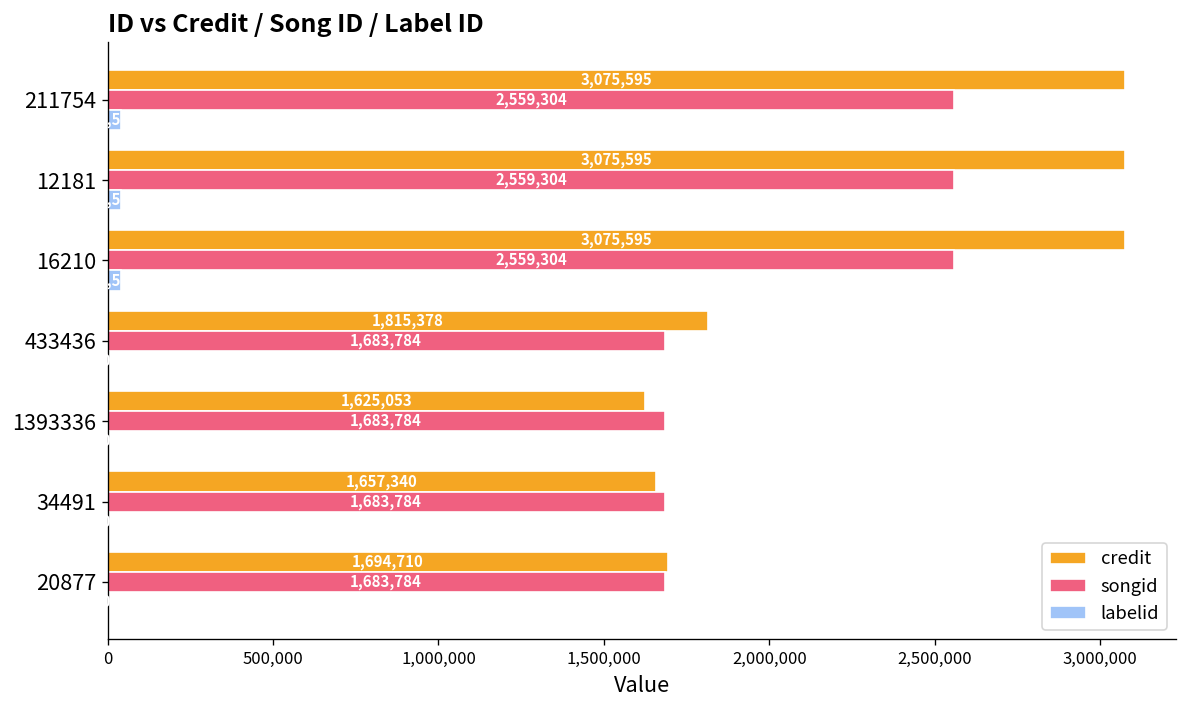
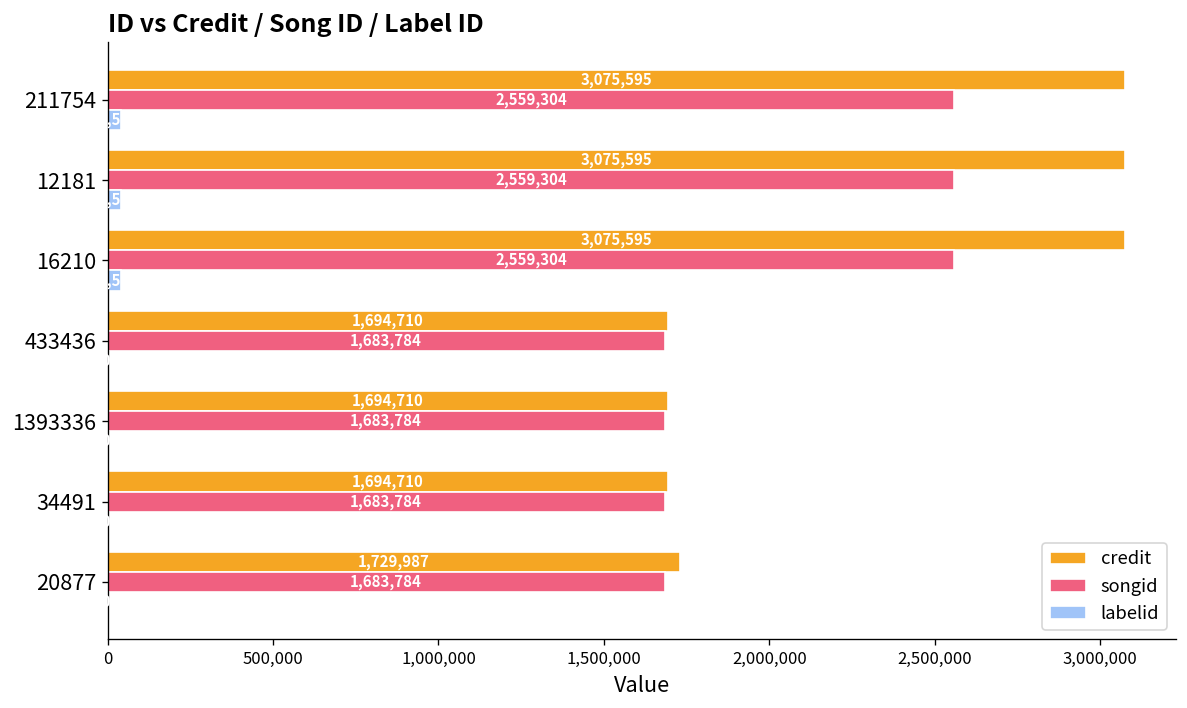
credit, 433436: 1,815,378 -> 1,694,710
credit, 1393336: 1,625,053 -> 1,694,710
credit, 34491: 1,657,340 -> 1,694,710
credit, 20877: 1,694,710 -> 1,729,987
